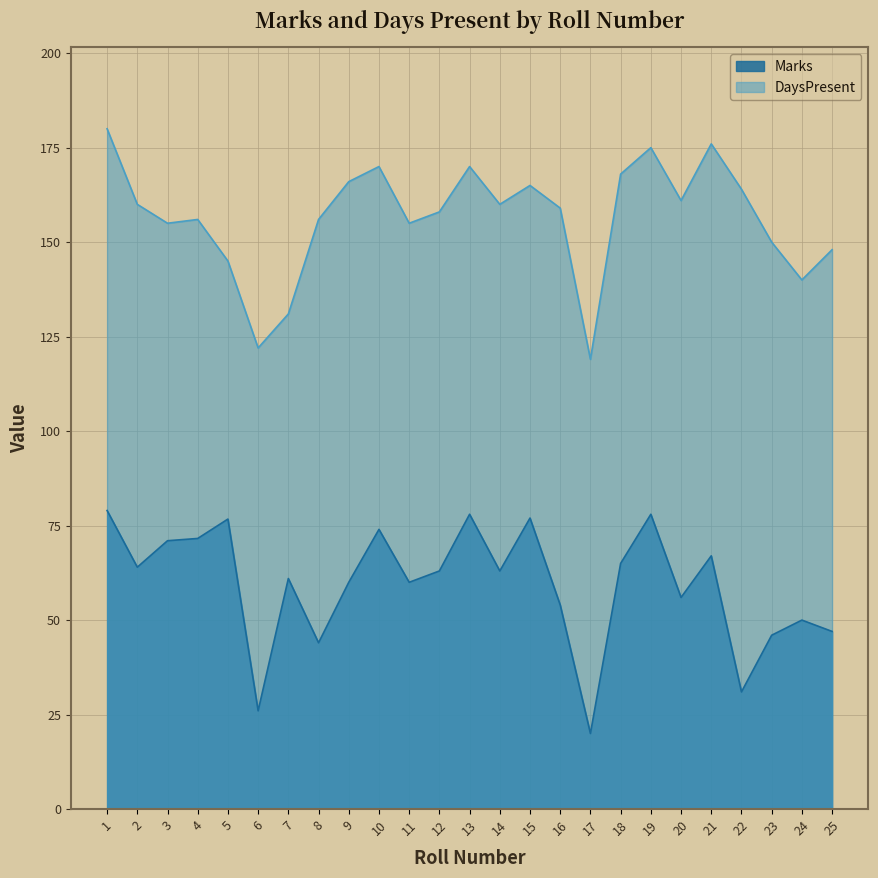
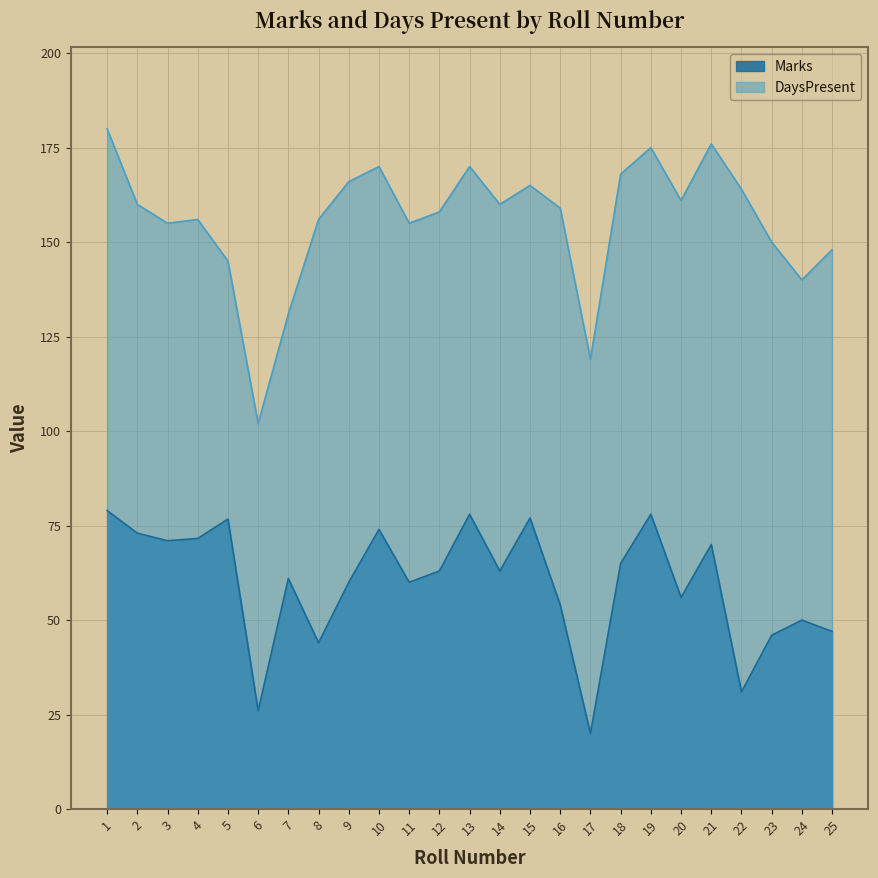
Marks, 2: 64 -> 73
DaysPresent, 6: 122 -> 102
Marks, 21: 67 -> 70
